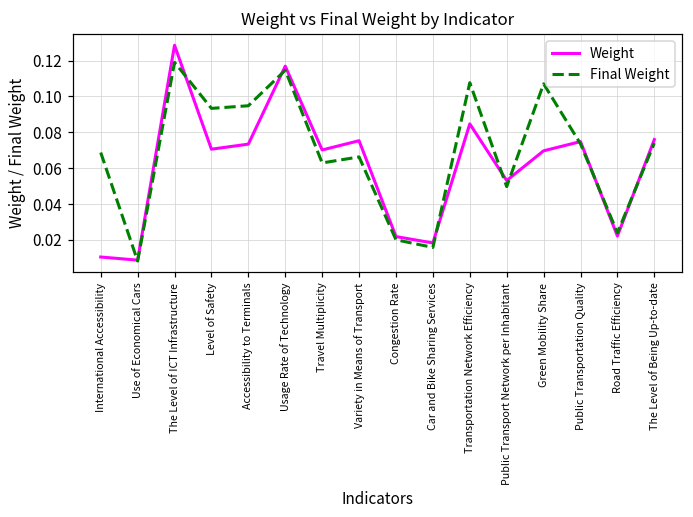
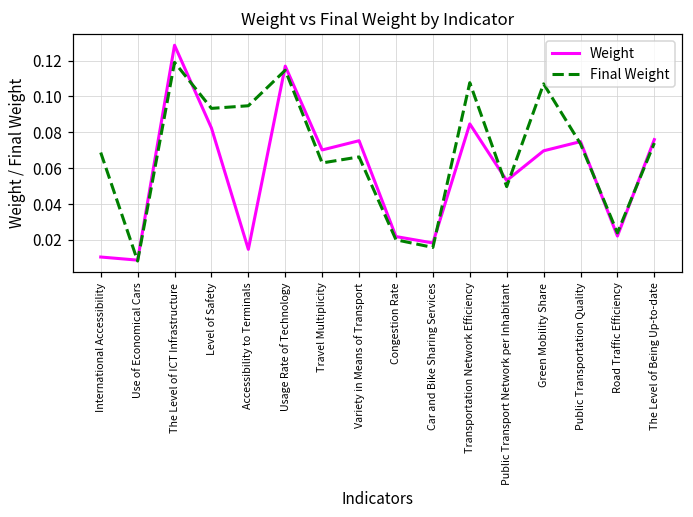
Weight, Level of Safety: 0.071 -> 0.082
Weight, Accessibility to Terminals: 0.073 -> 0.015
